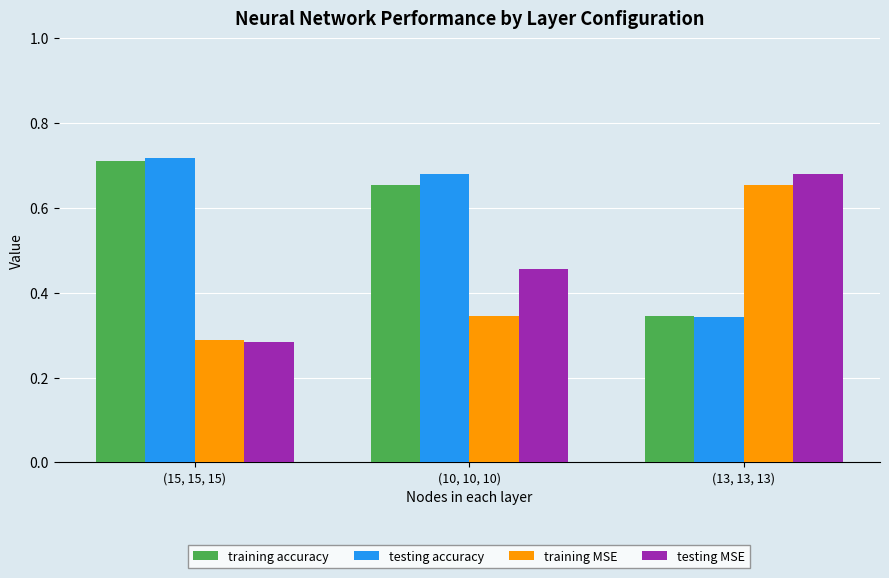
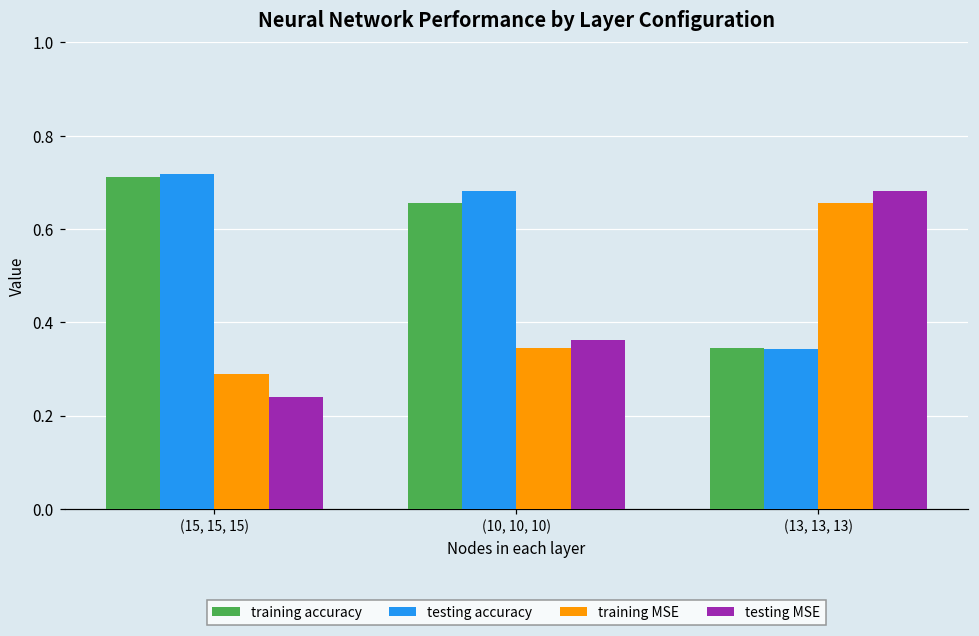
testing MSE, (15, 15, 15): 0.28 -> 0.24
testing MSE, (10, 10, 10): 0.46 -> 0.36
